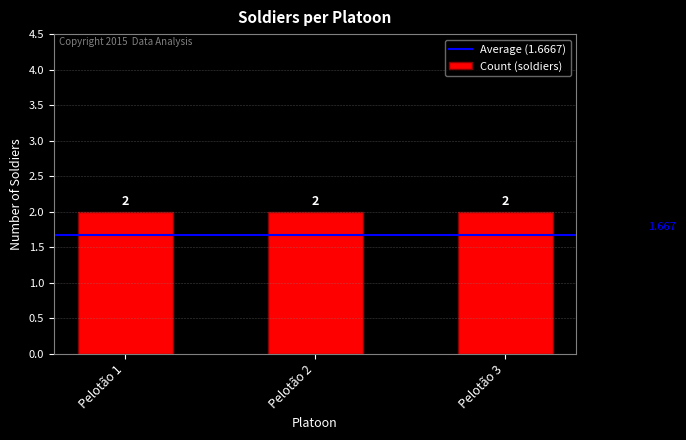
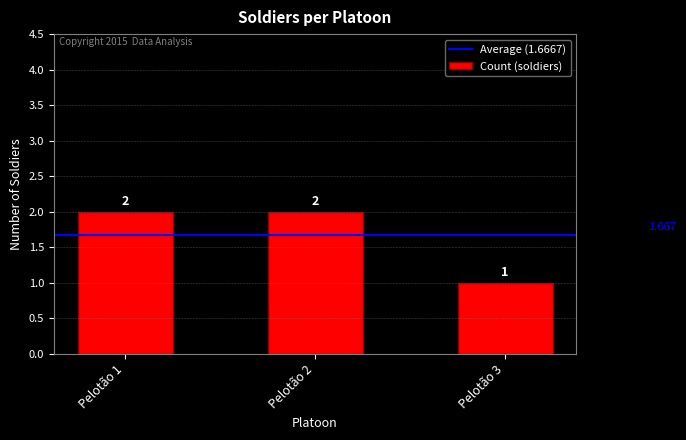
Pelotão 3: 2 -> 1
